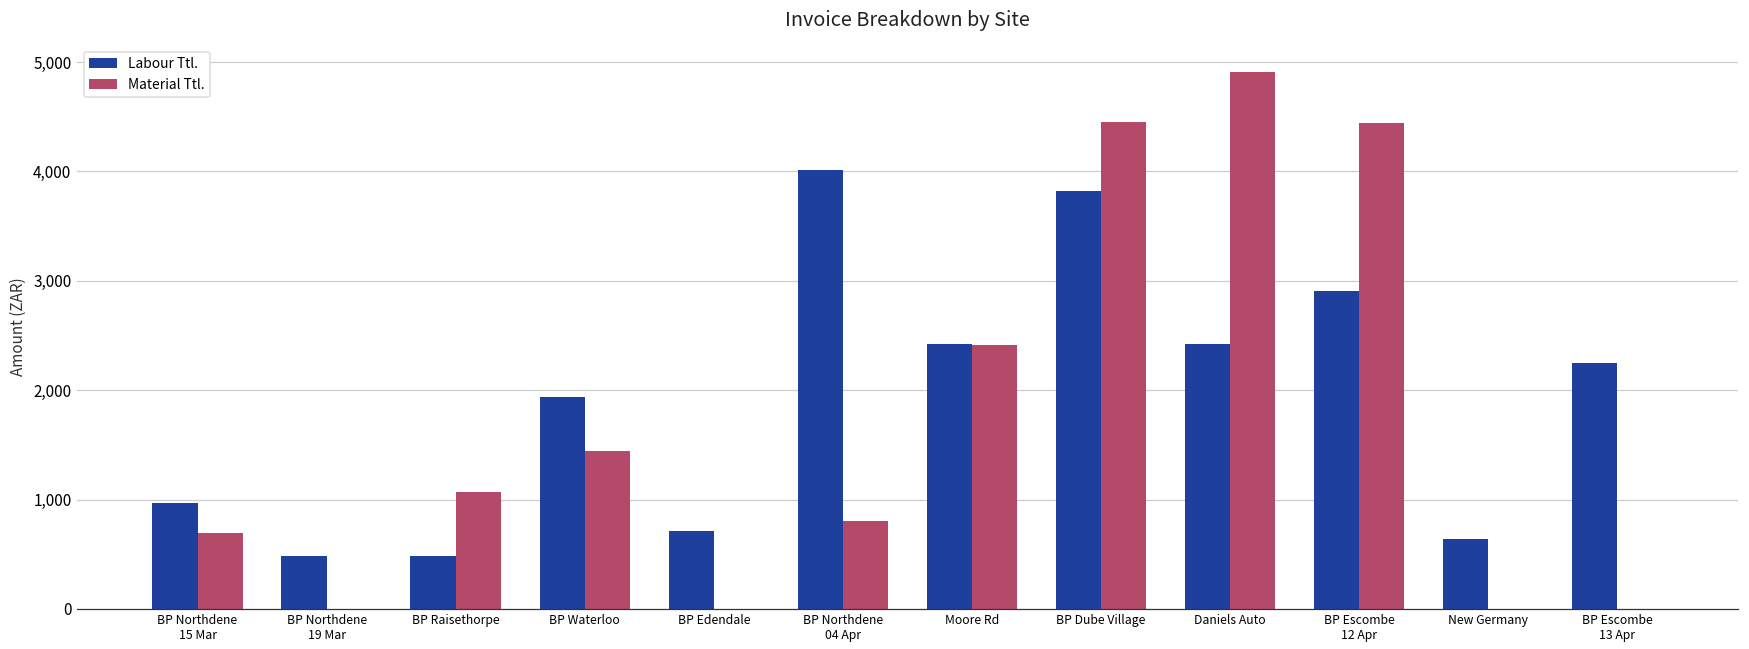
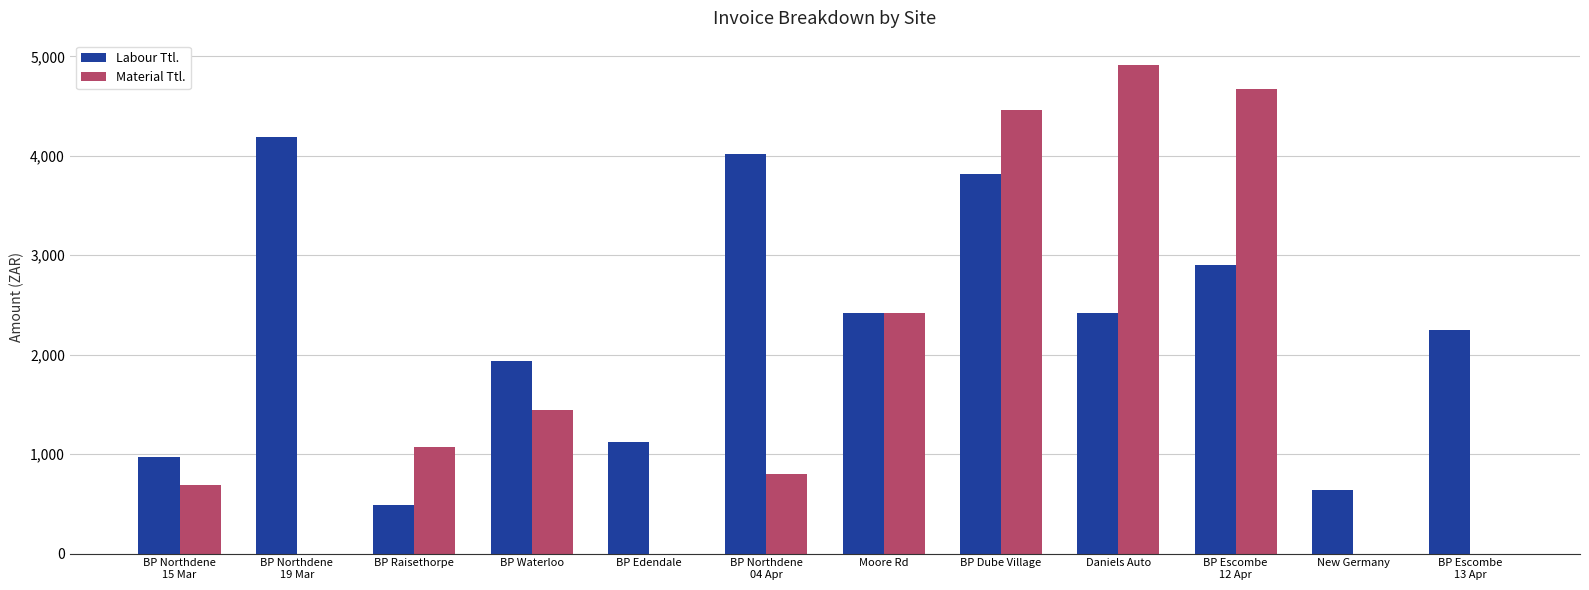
Labour Ttl., BP Northdene 19 Mar: 500 -> 4,200
Labour Ttl., BP Edendale: 700 -> 1,100
Material Ttl., BP Escombe 12 Apr: 4,400 -> 4,700
